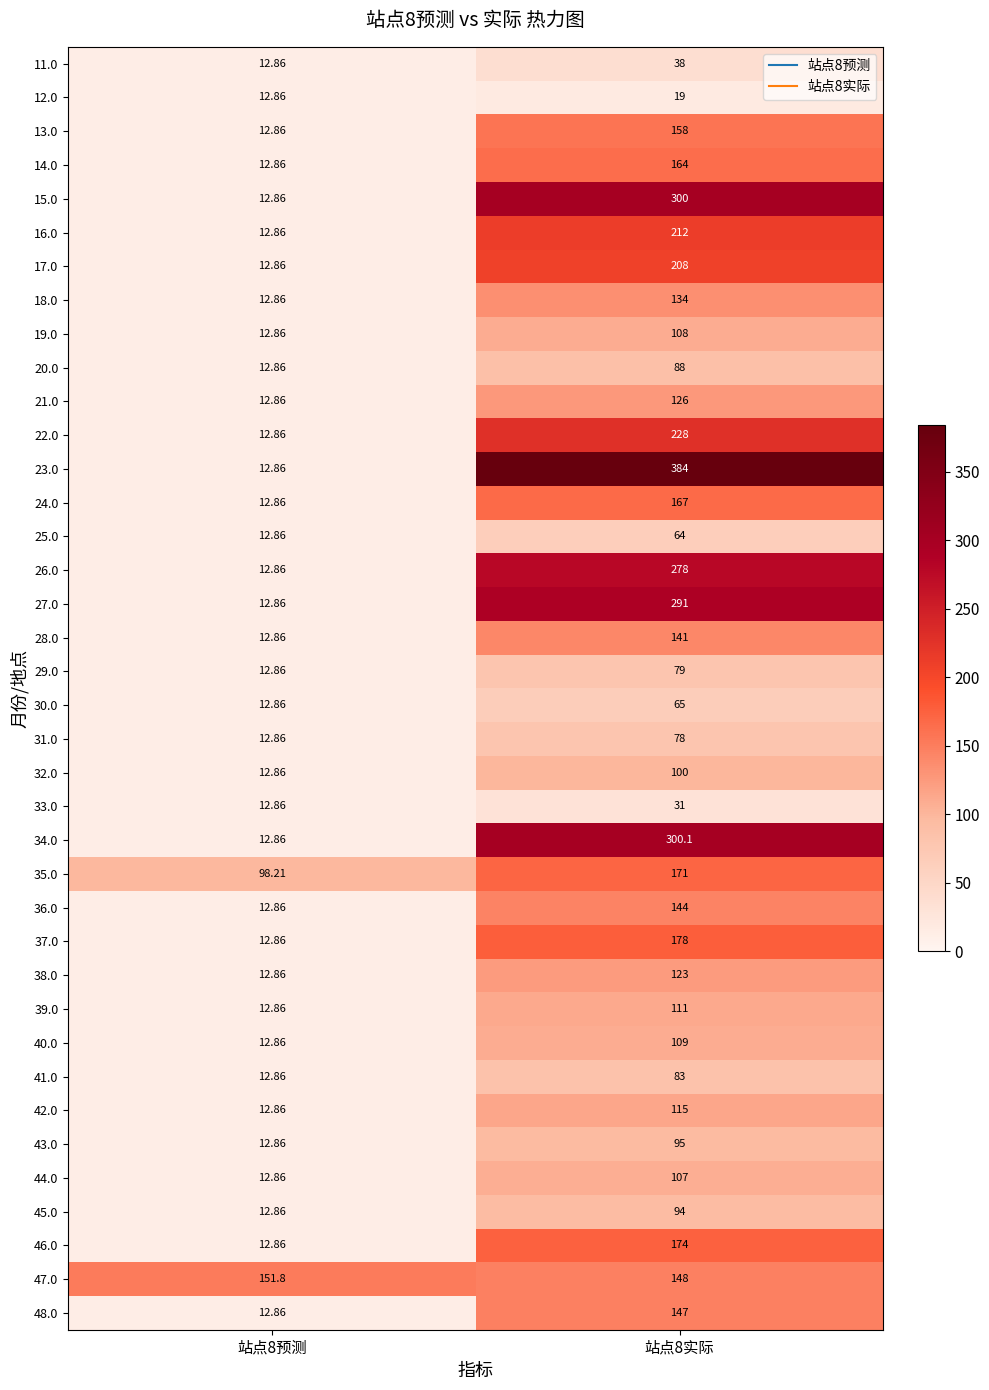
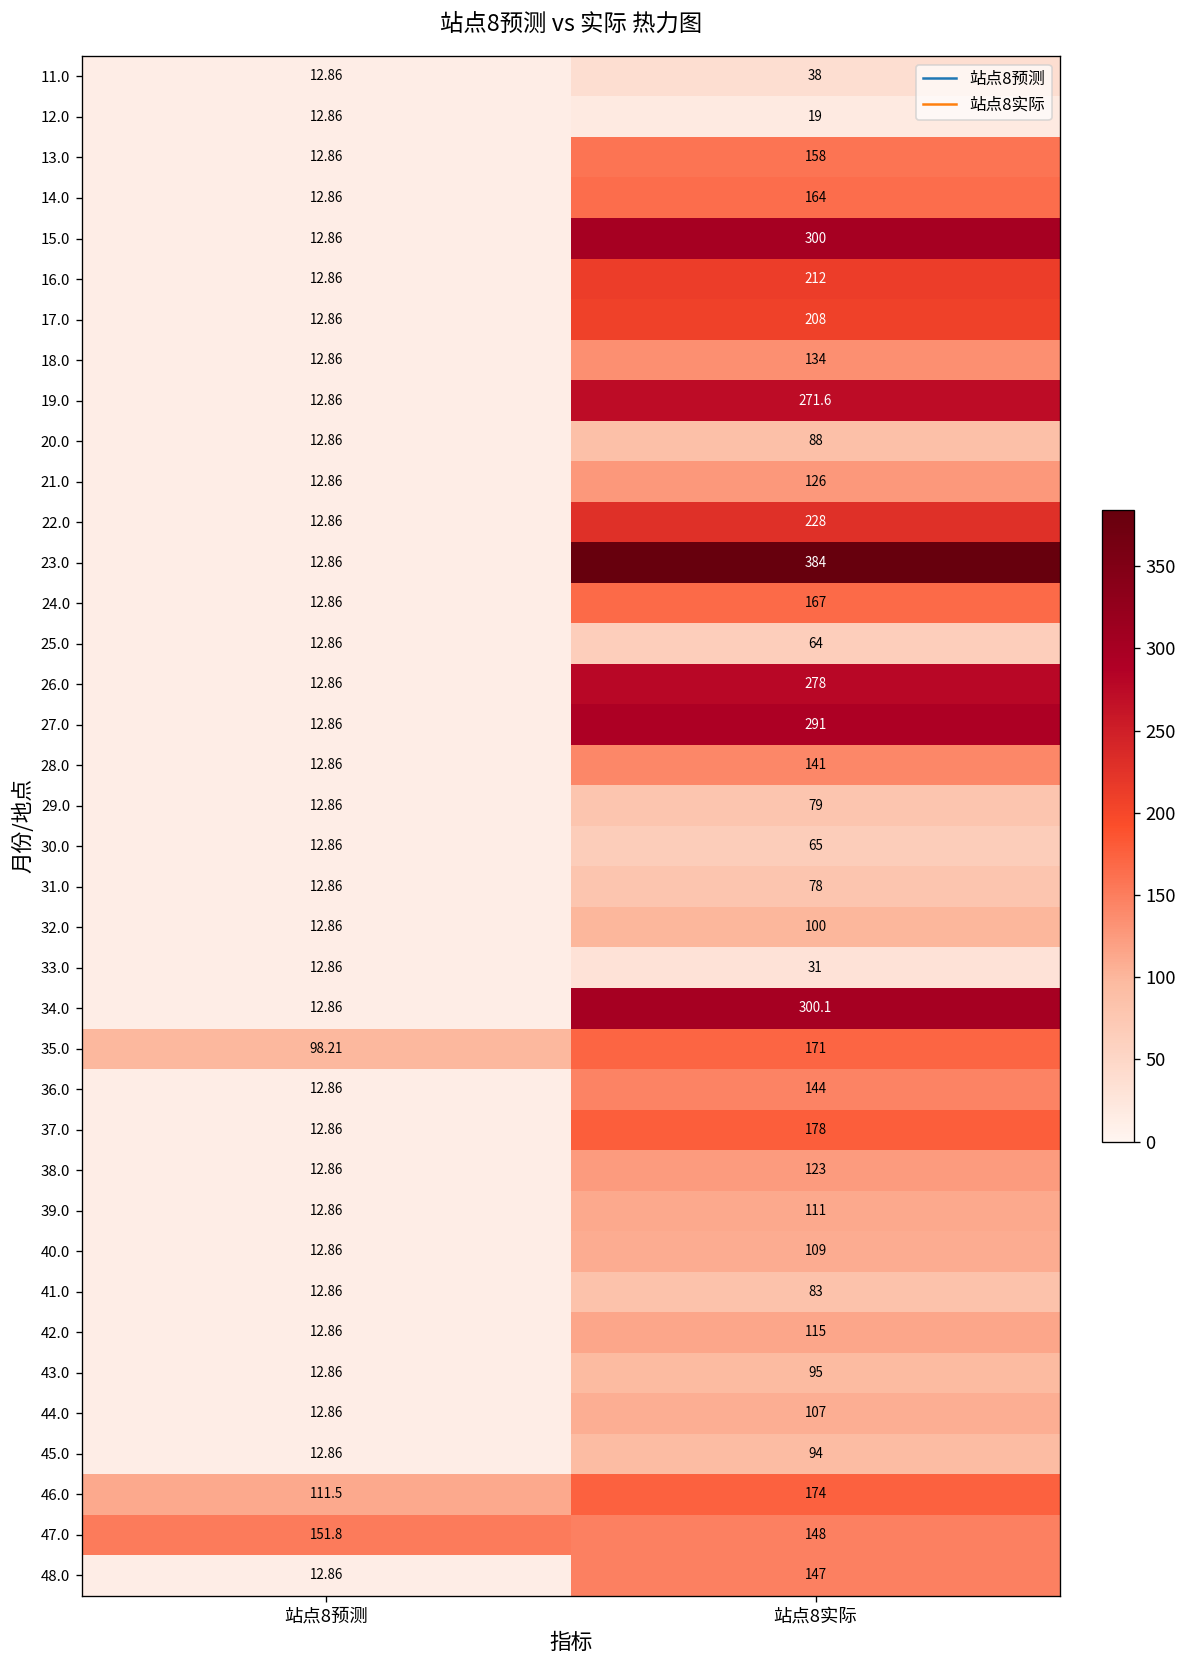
19.0, 站点8实际: 108 -> 271.6
46.0, 站点8预测: 12.86 -> 111.5
